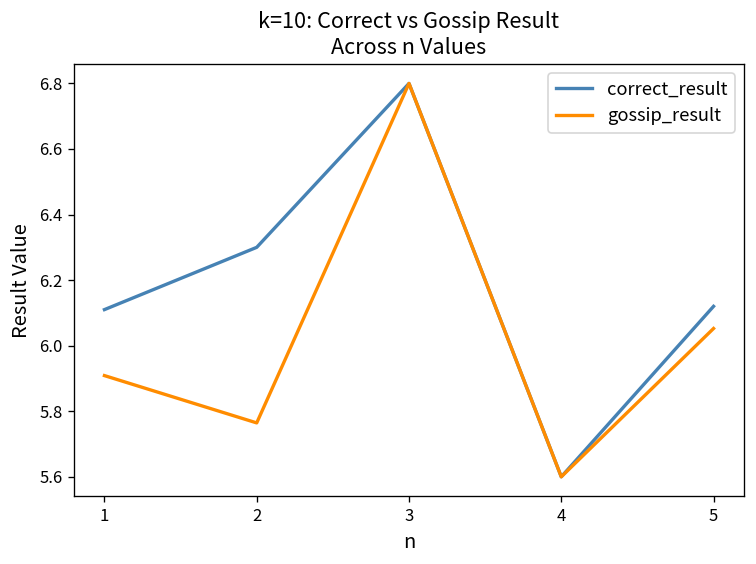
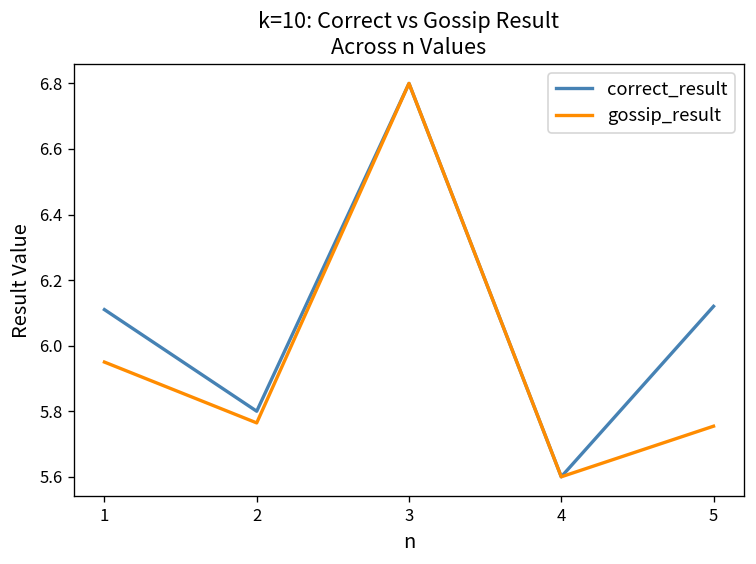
gossip_result, 1: 5.91 -> 5.95
correct_result, 2: 6.3 -> 5.8
gossip_result, 5: 6.05 -> 5.75
